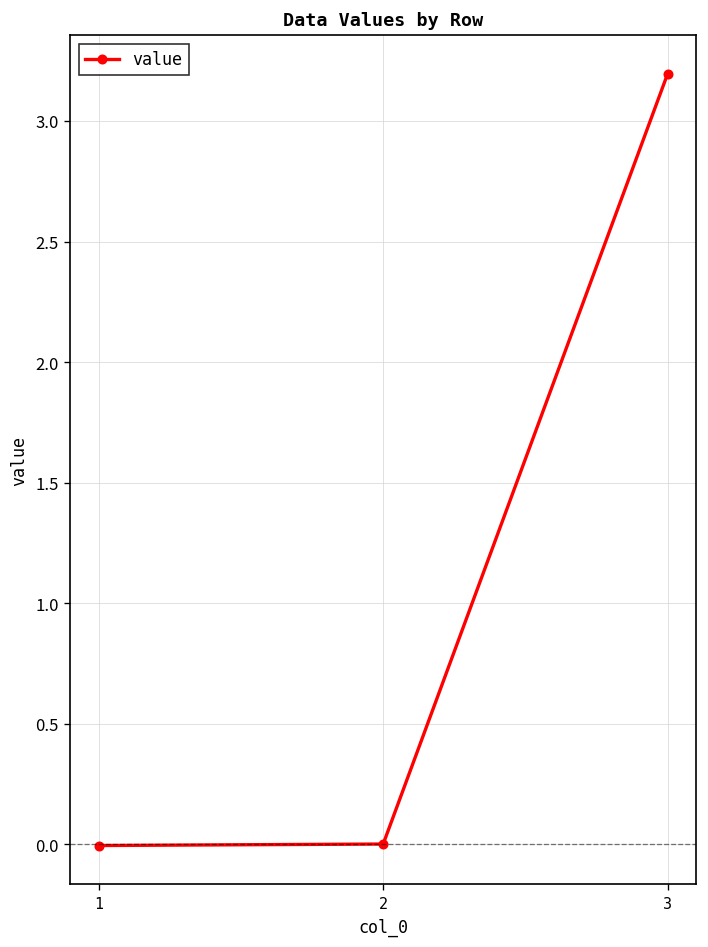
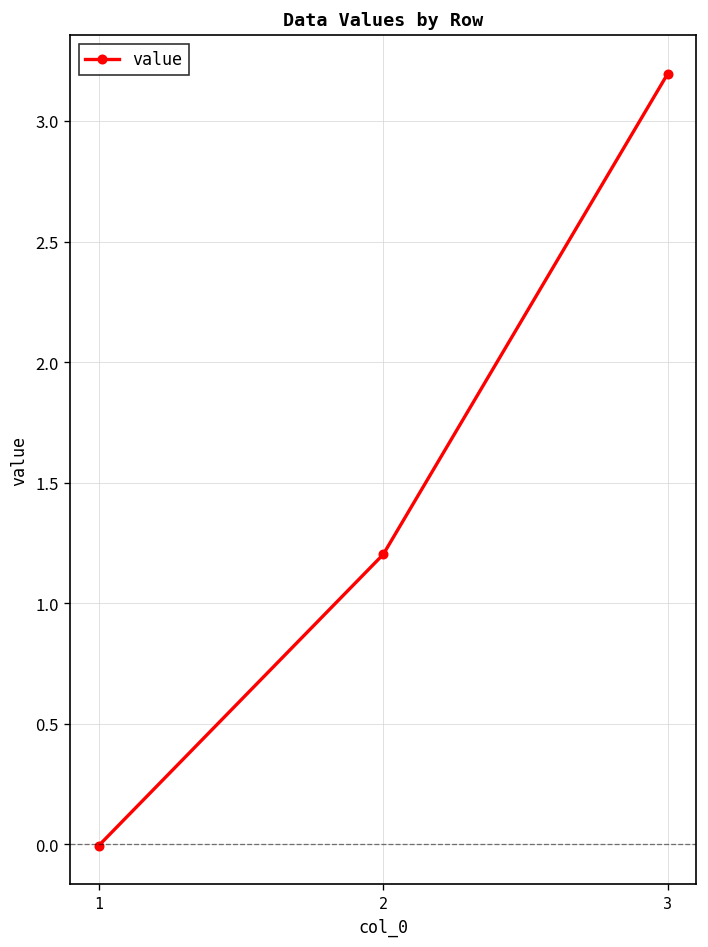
2: 0.00 -> 1.20
